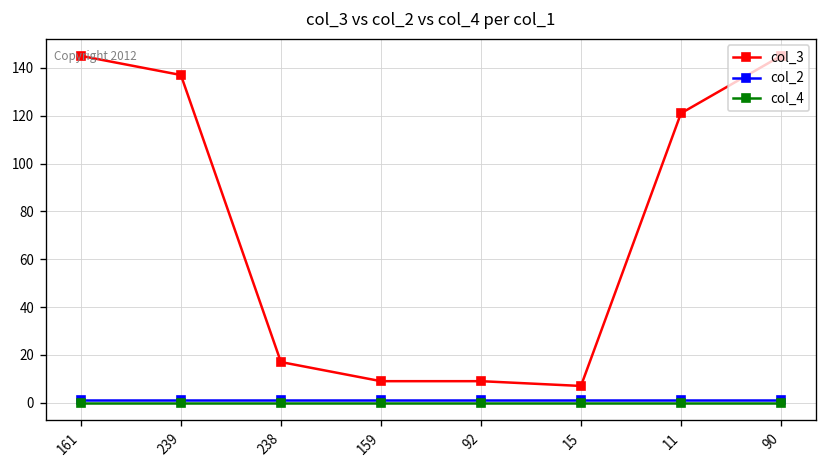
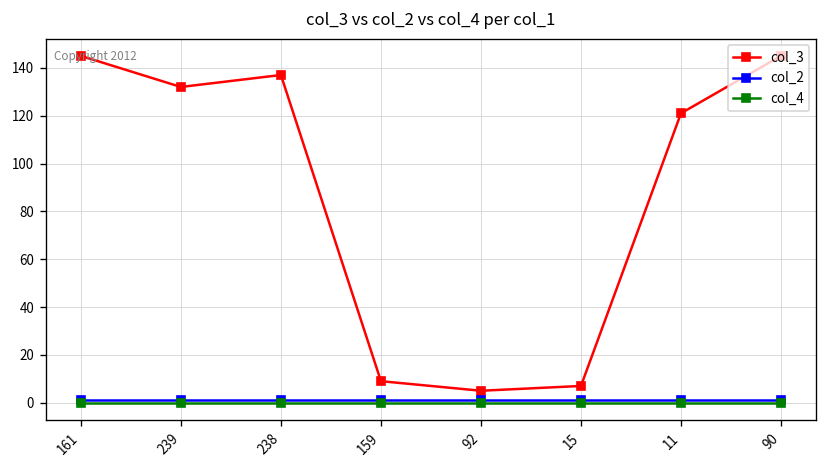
col_3, 239: 137 -> 132
col_3, 238: 17 -> 137
col_3, 92: 9 -> 5
